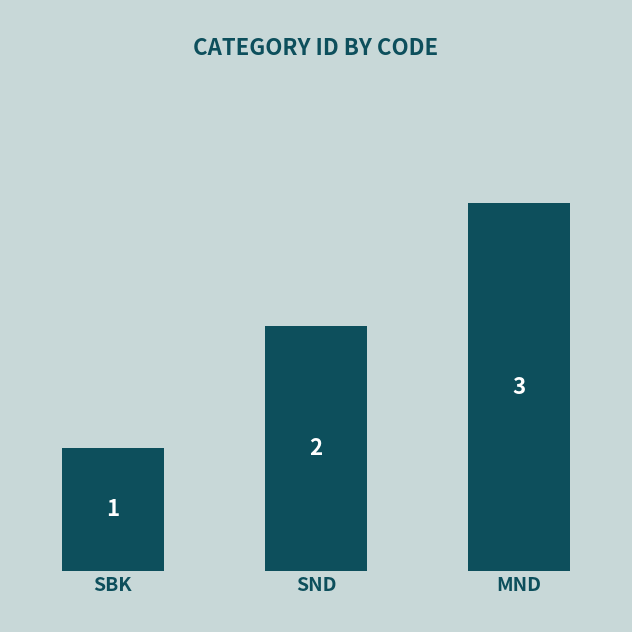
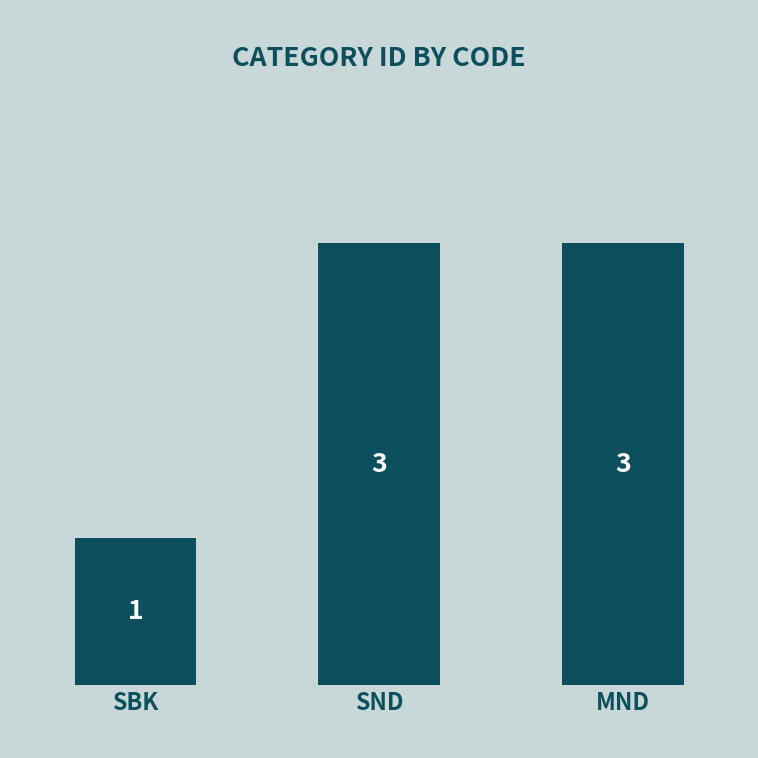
SND: 2 -> 3
